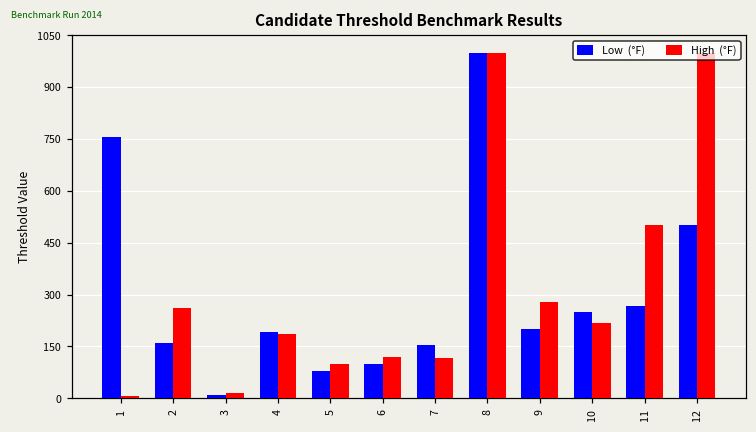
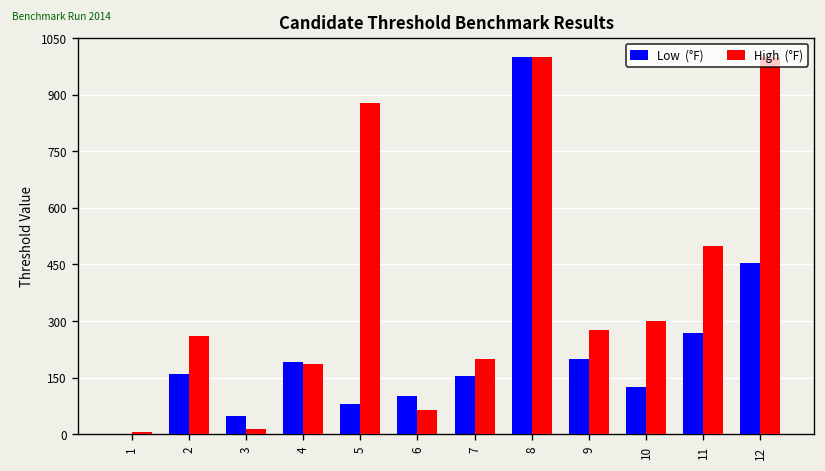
Low (°F), 1: 760 -> 0
Low (°F), 3: 10 -> 50
High (°F), 5: 100 -> 880
High (°F), 6: 120 -> 60
High (°F), 7: 120 -> 200
Low (°F), 10: 250 -> 130
High (°F), 10: 220 -> 300
Low (°F), 12: 500 -> 450
